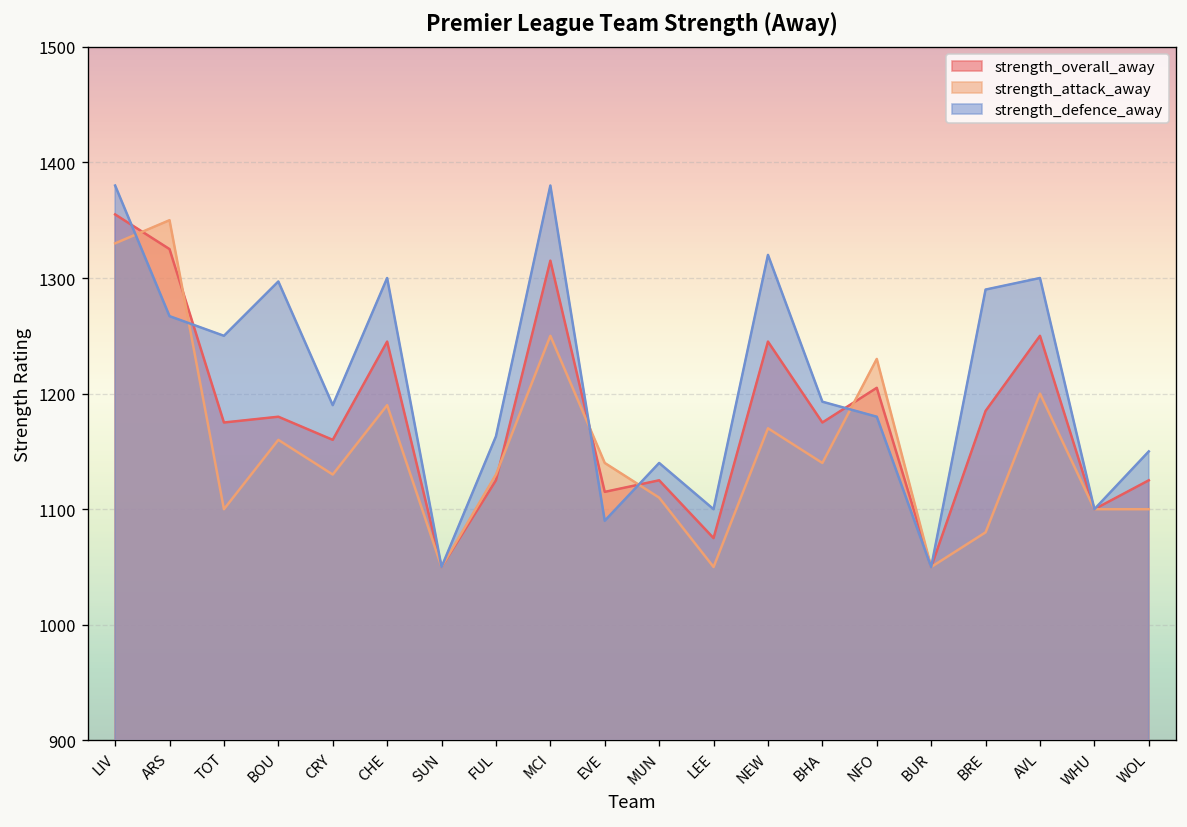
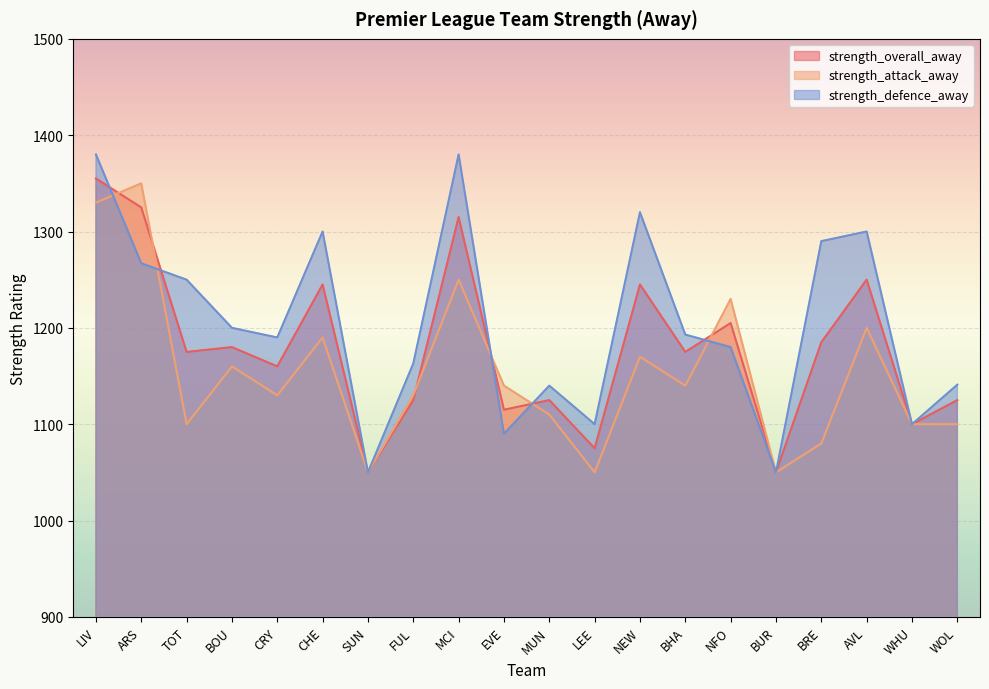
strength_defence_away, BOU: 1300 -> 1200
strength_defence_away, WOL: 1150 -> 1140
